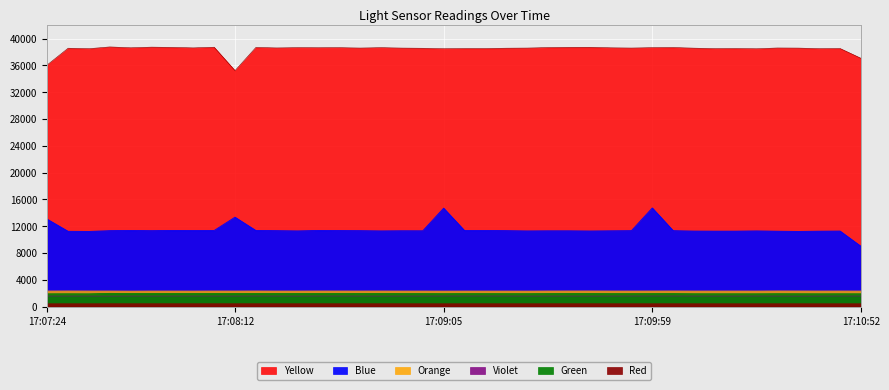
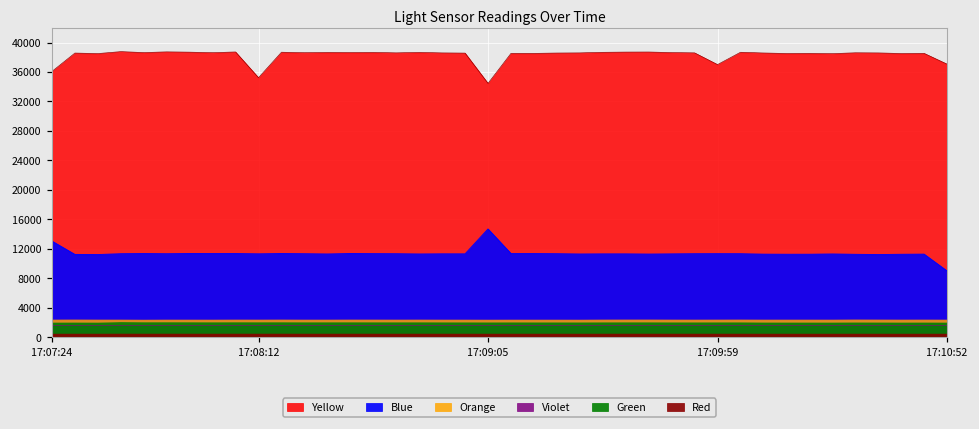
Blue, 17:08:12: 13000 -> 11000
Yellow, 17:09:05: 38000 -> 34000
Yellow, 17:09:59: 39000 -> 37000
Blue, 17:09:59: 15000 -> 11000
